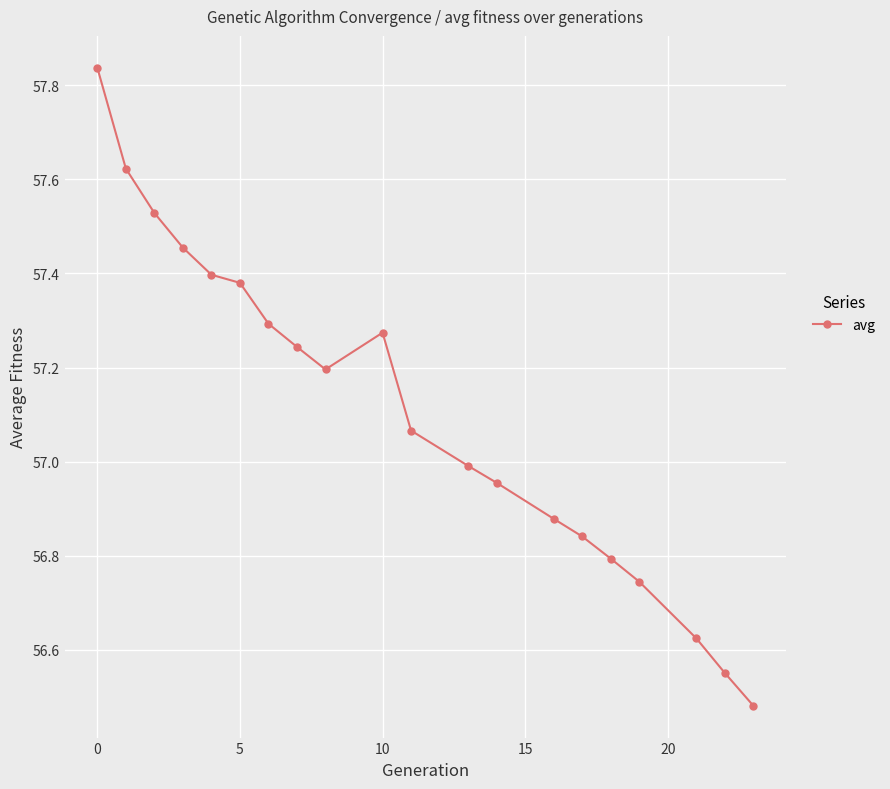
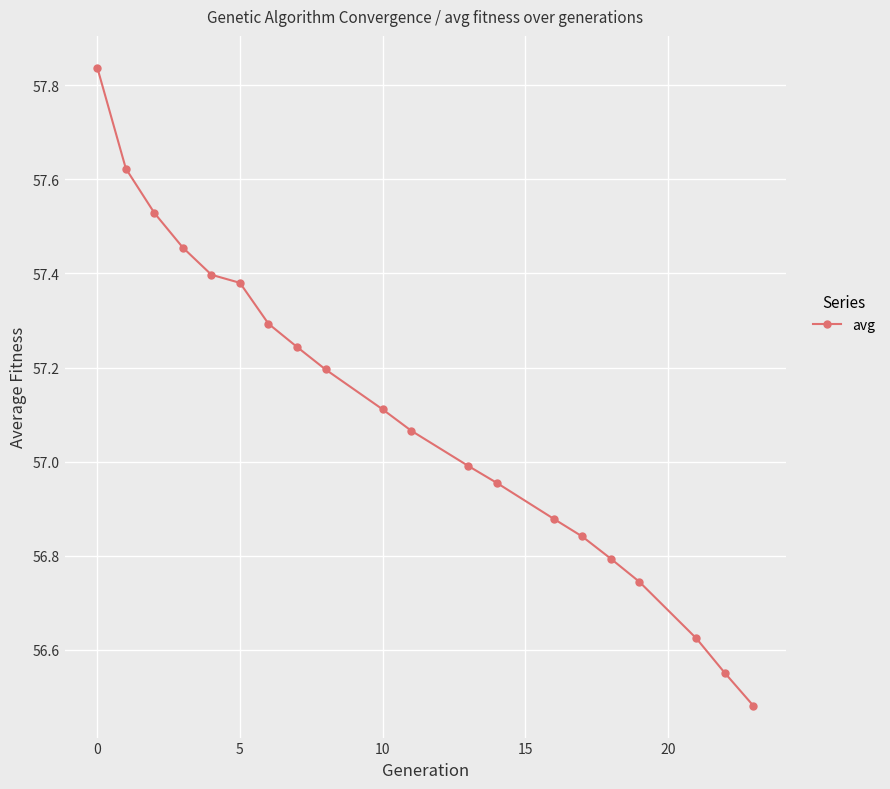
10: 57.27 -> 57.11
